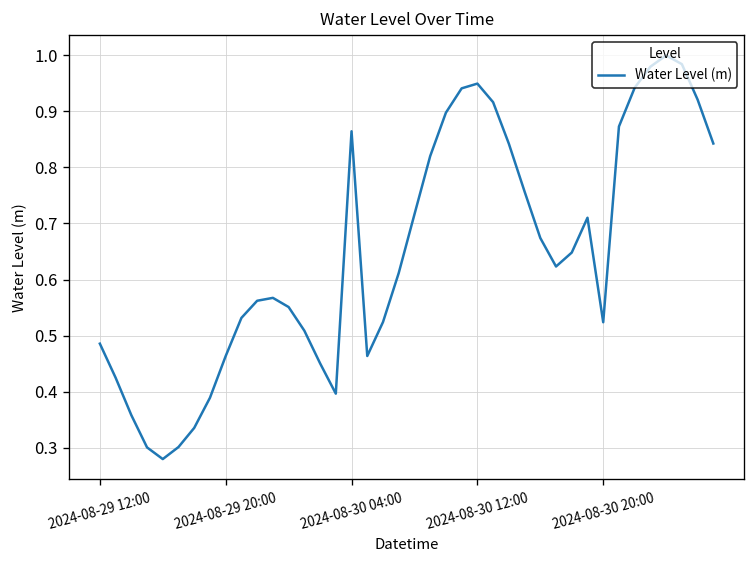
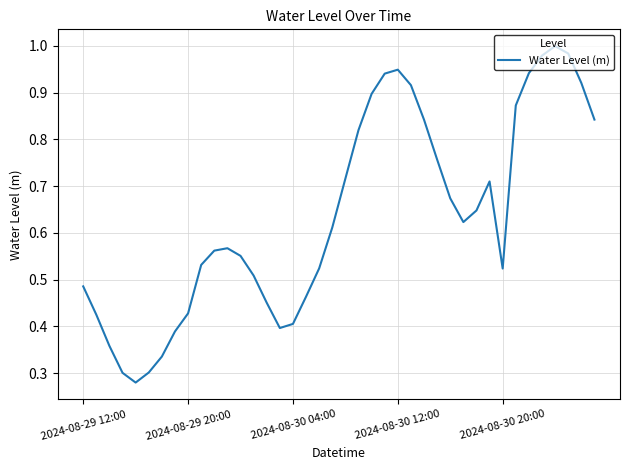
2024-08-29 20:00: 0.46 -> 0.43
2024-08-30 04:00: 0.86 -> 0.41
